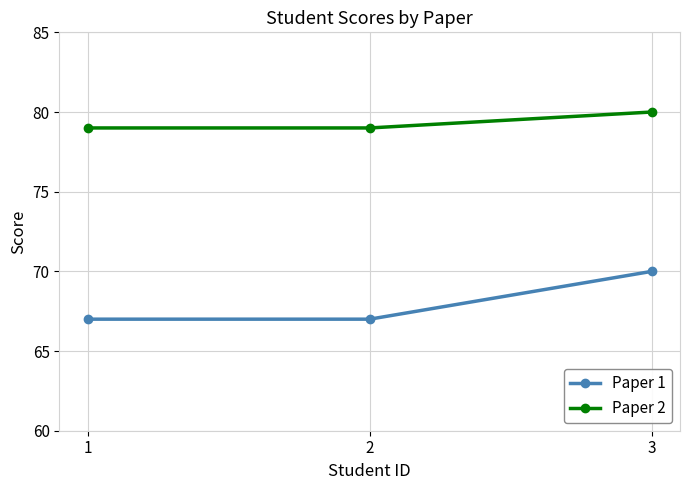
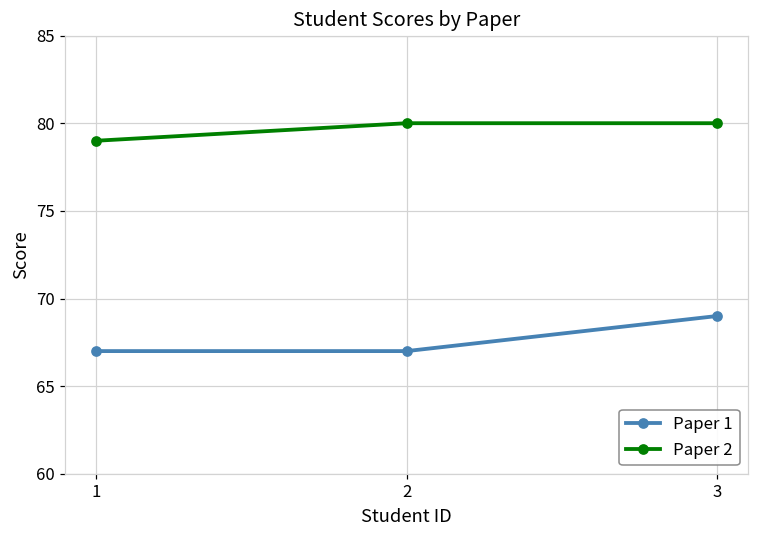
Paper 2, 2: 79 -> 80
Paper 1, 3: 70 -> 69
